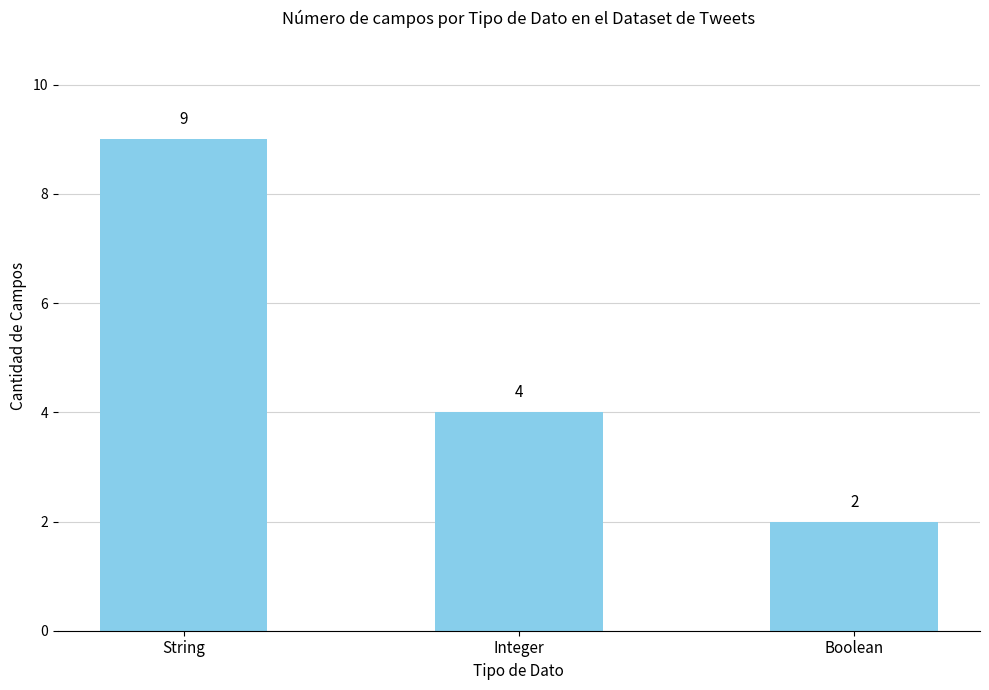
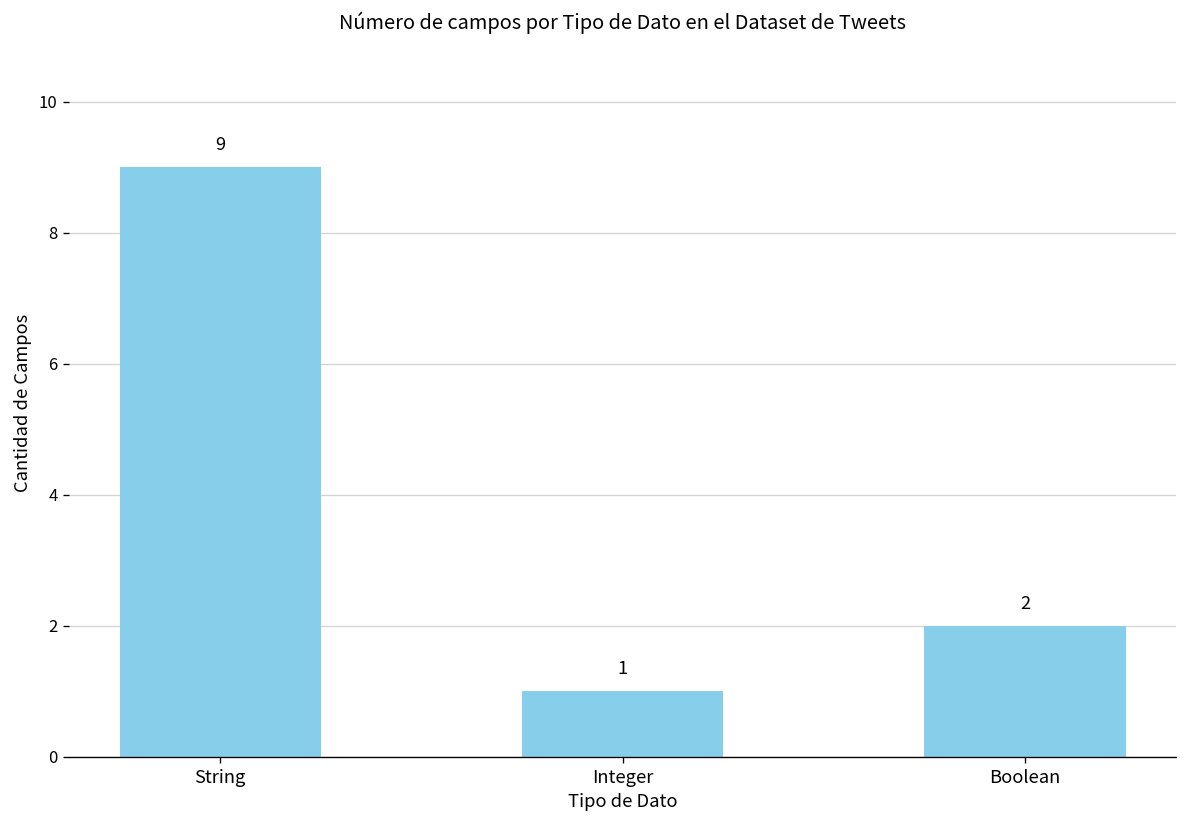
Integer: 4 -> 1
